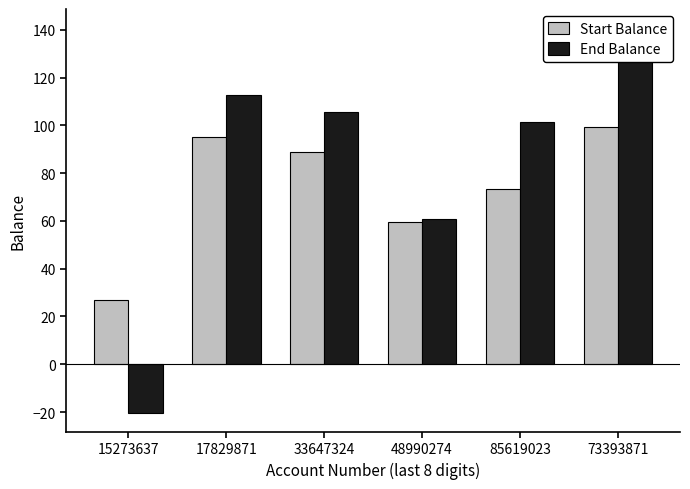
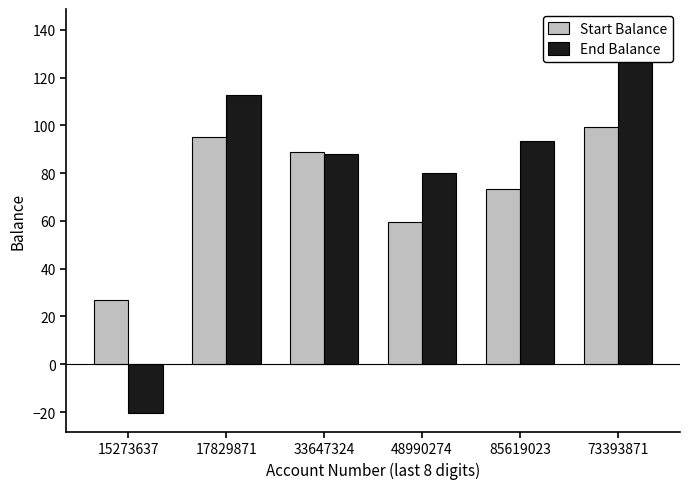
End Balance, 33647324: 106 -> 88
End Balance, 48990274: 61 -> 80
End Balance, 85619023: 102 -> 93
